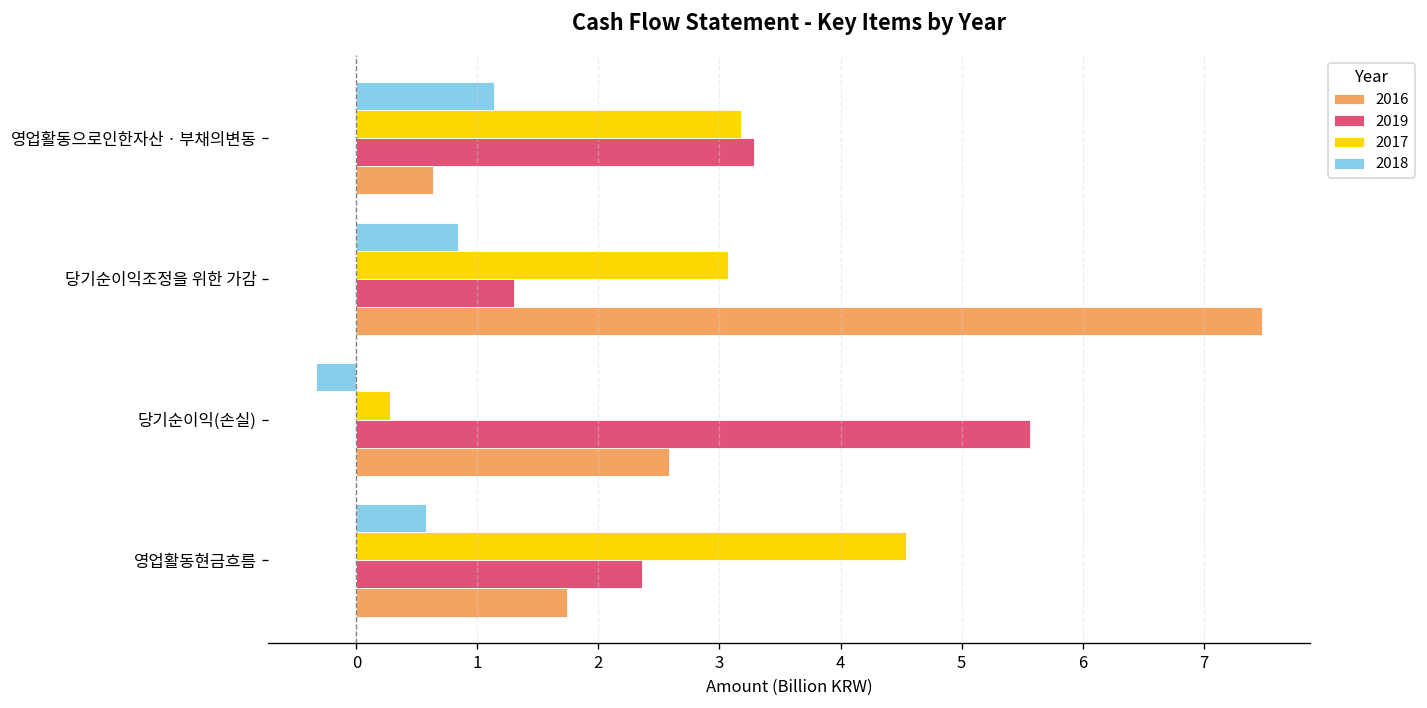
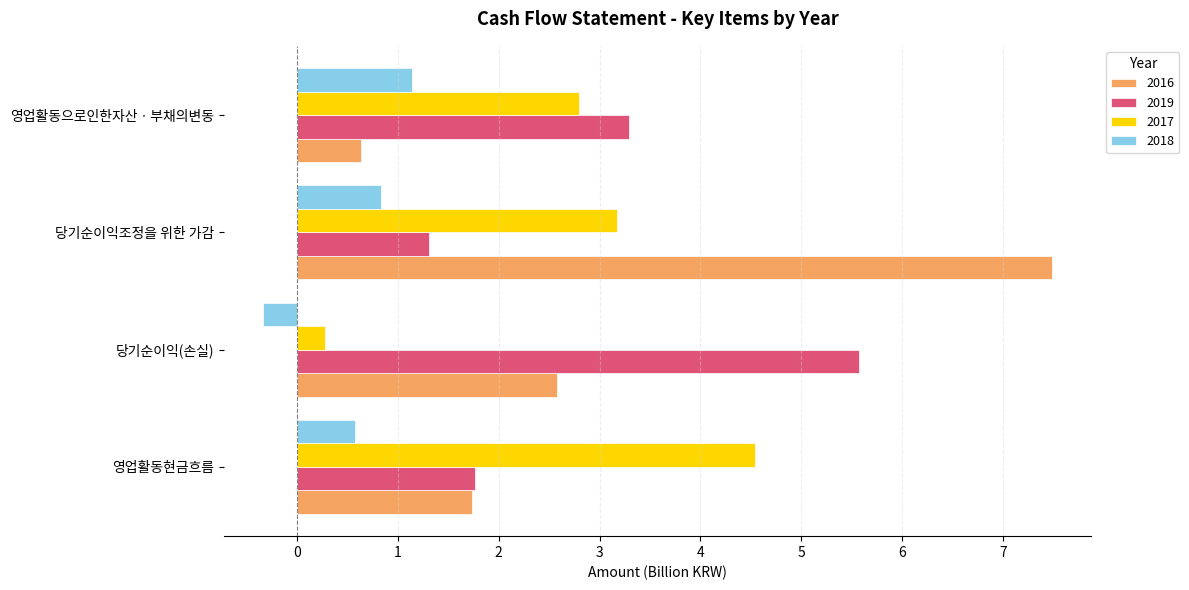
2017, 영업활동으로인한자산ㆍ부채의변동: 3.18 -> 2.79
2017, 당기순이익조정을 위한 가감: 3.07 -> 3.17
2019, 영업활동현금흐름: 2.36 -> 1.76
